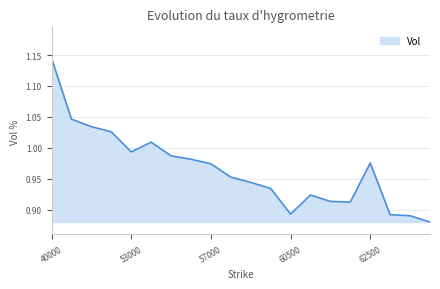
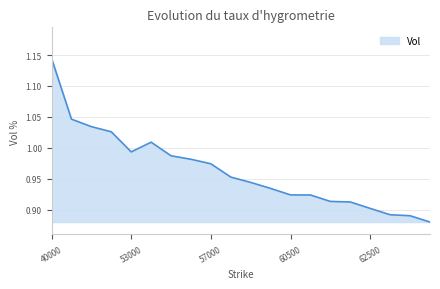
60500: 0.89 -> 0.92
62500: 0.98 -> 0.90
